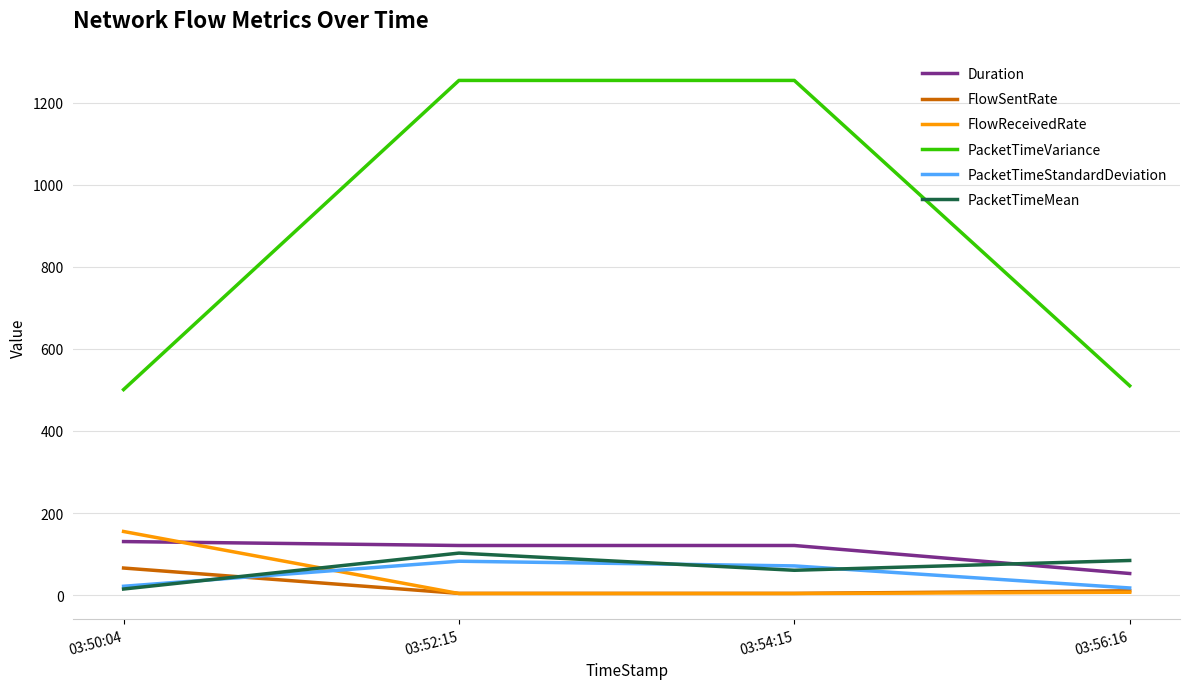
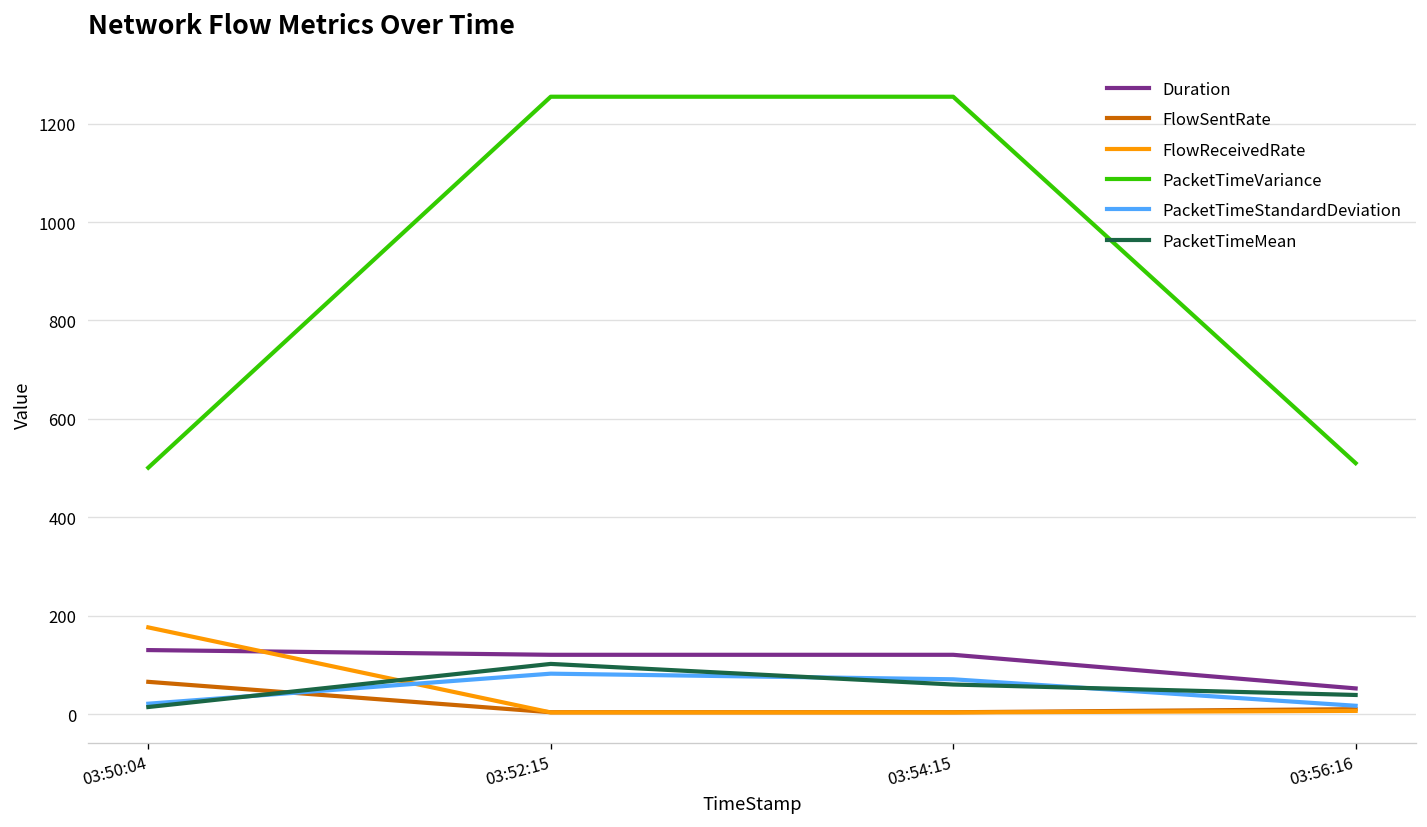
FlowReceivedRate, 03:50:04: 150 -> 180
PacketTimeMean, 03:56:16: 80 -> 40
